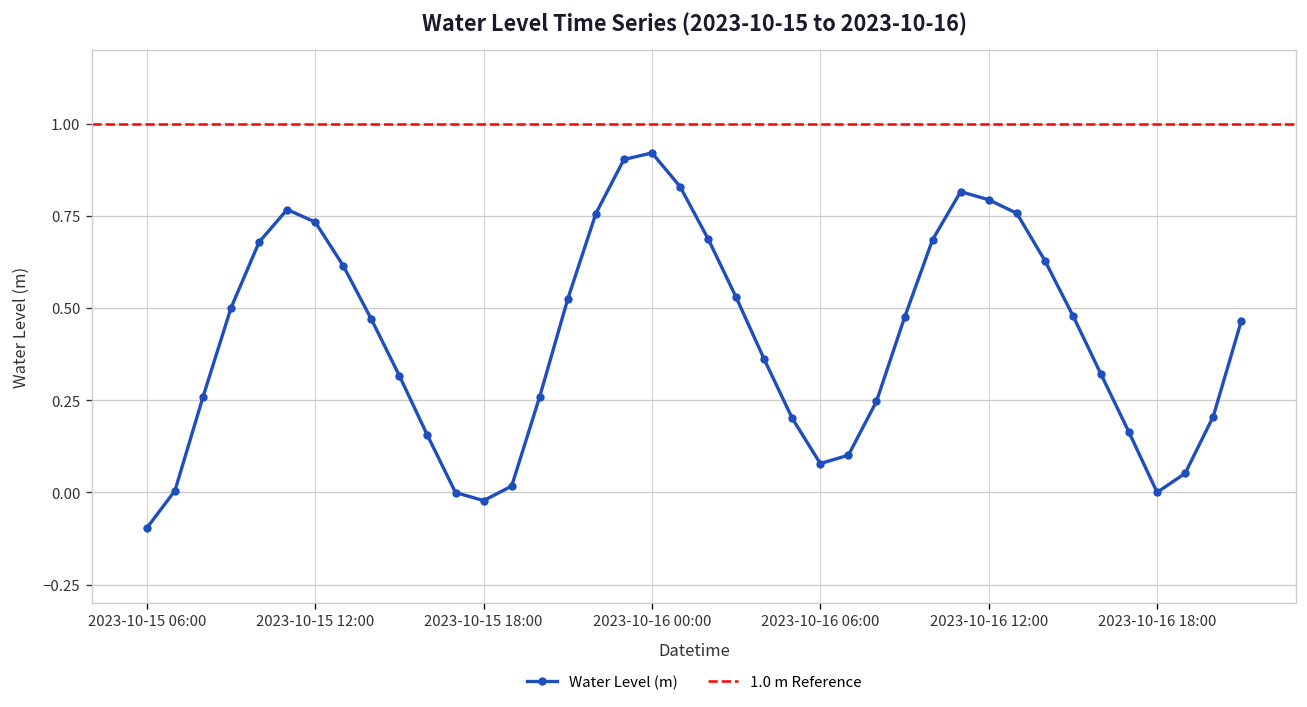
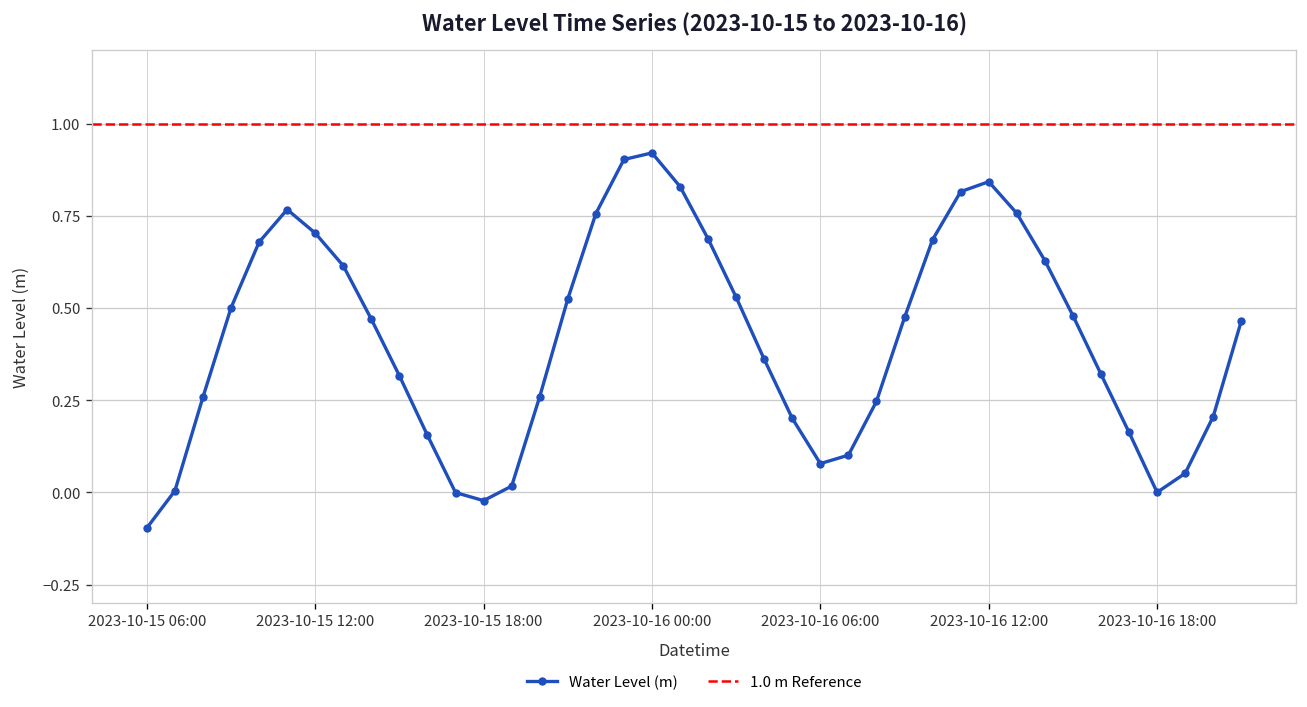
2023-10-15 12:00: 0.73 -> 0.70
2023-10-16 12:00: 0.79 -> 0.84
